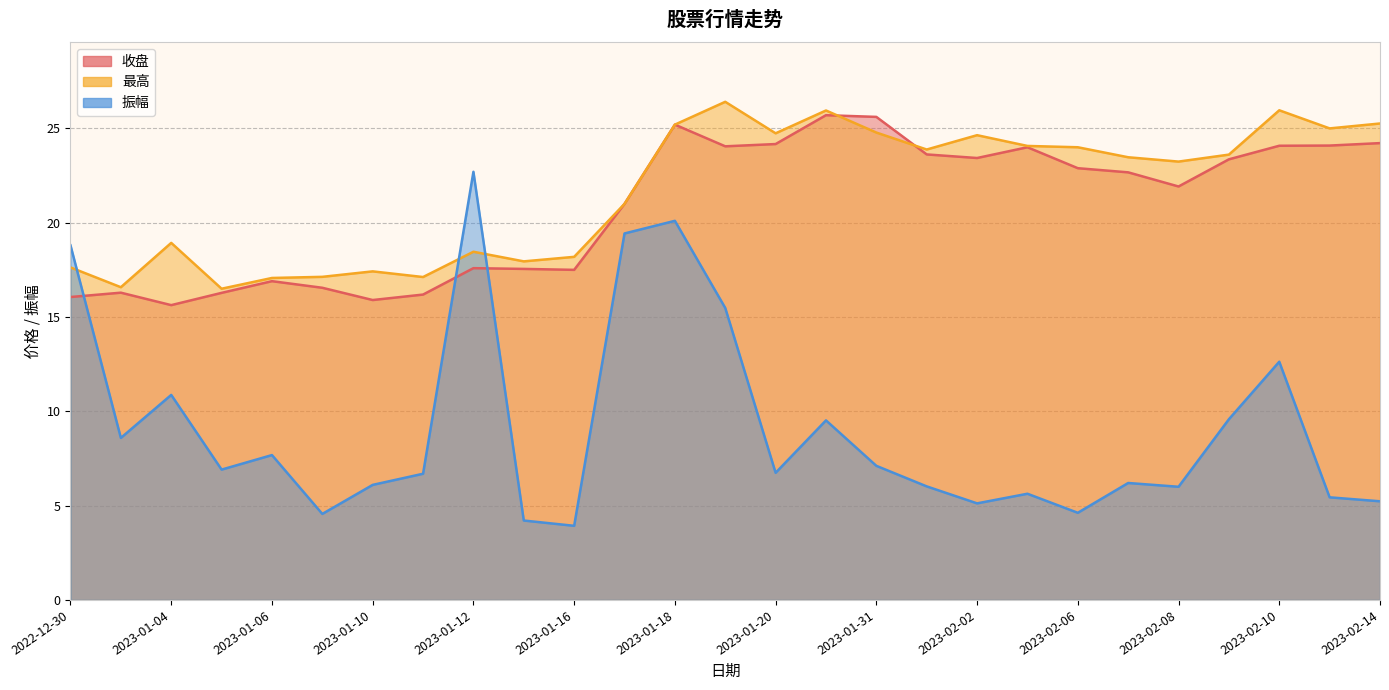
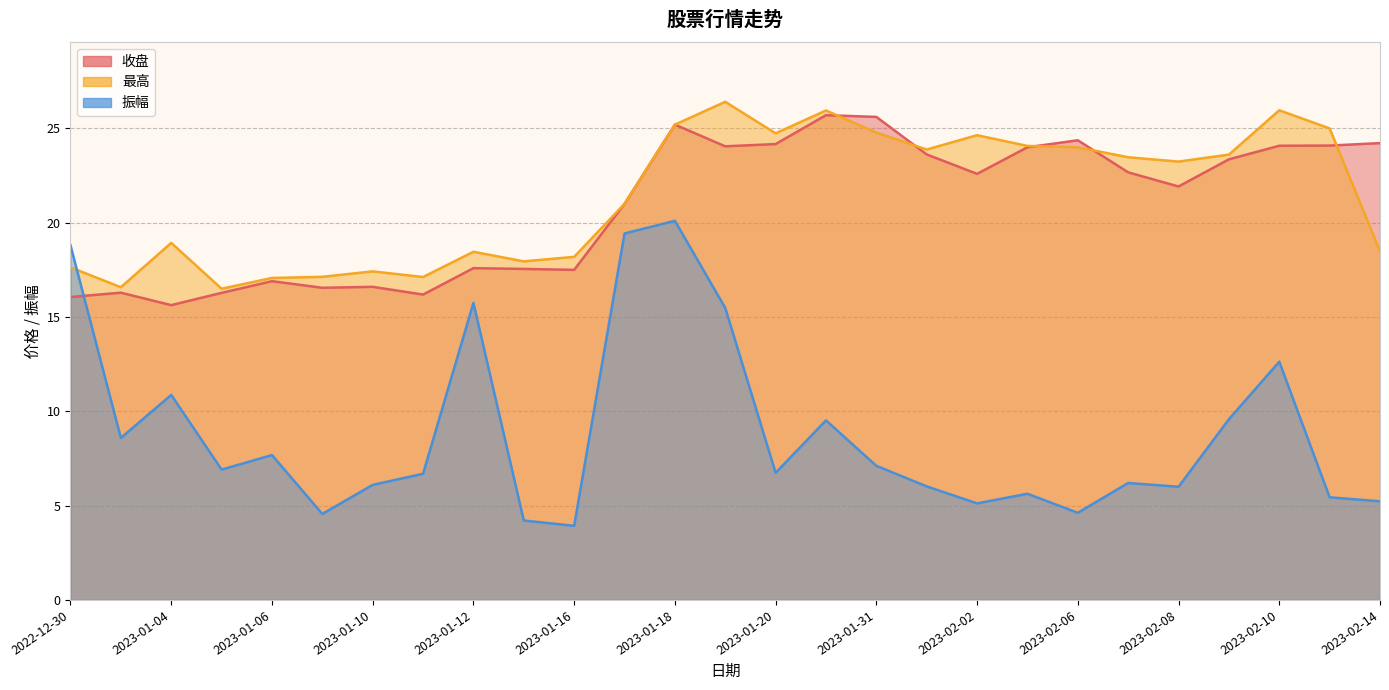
收盘, 2023-01-10: 15.9 -> 16.6
振幅, 2023-01-12: 22.7 -> 15.8
收盘, 2023-02-02: 23.4 -> 22.6
收盘, 2023-02-06: 22.9 -> 24.4
最高, 2023-02-14: 25.3 -> 18.5
